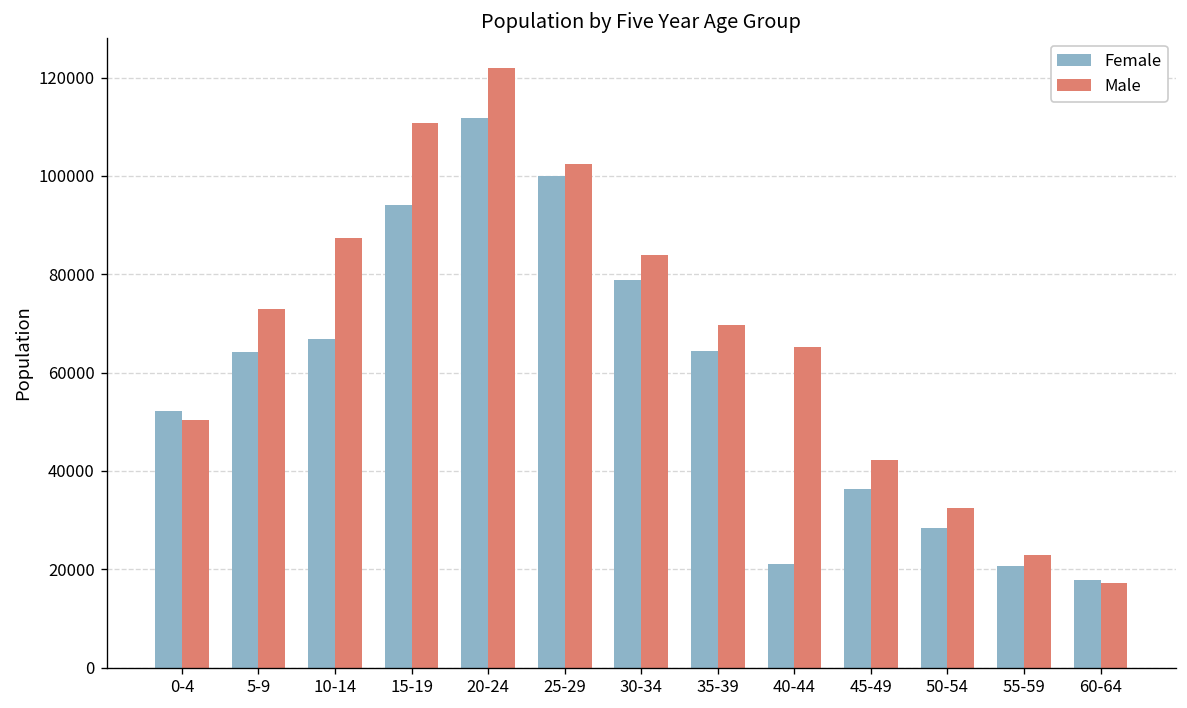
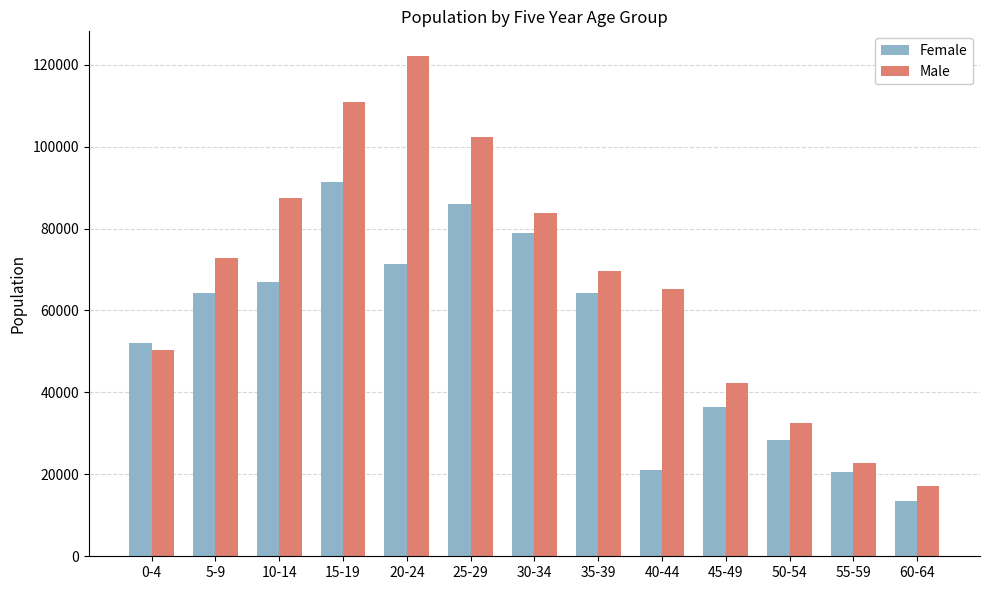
Female, 15-19: 94000 -> 91000
Female, 20-24: 112000 -> 71000
Female, 25-29: 100000 -> 86000
Female, 60-64: 18000 -> 13000
